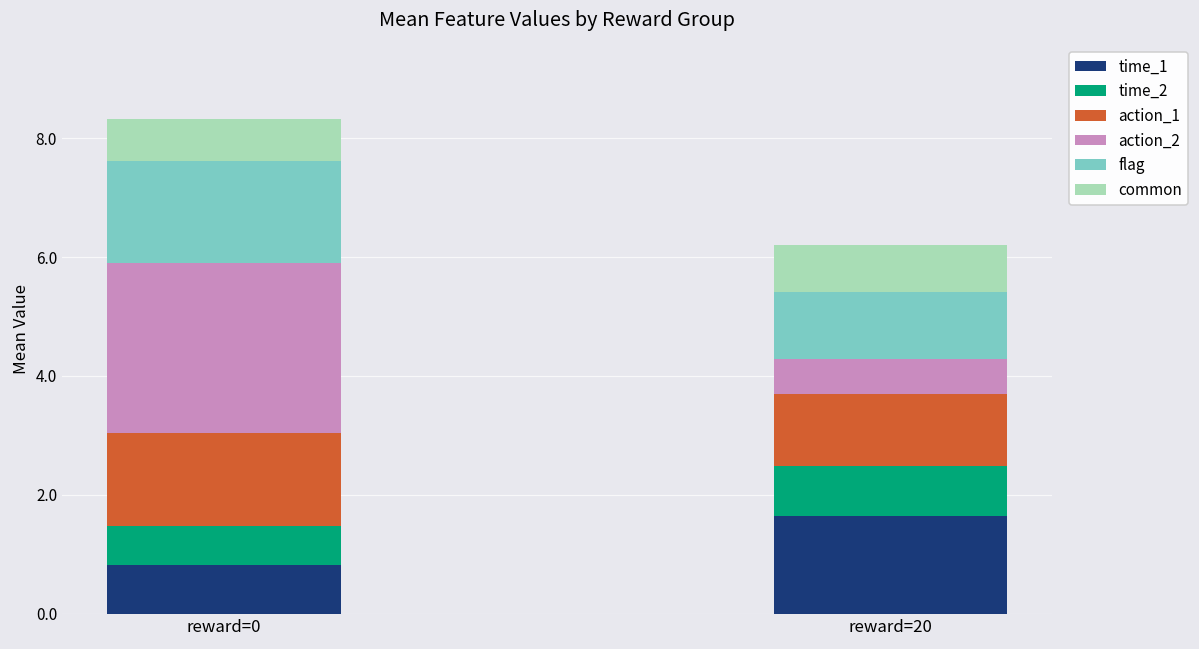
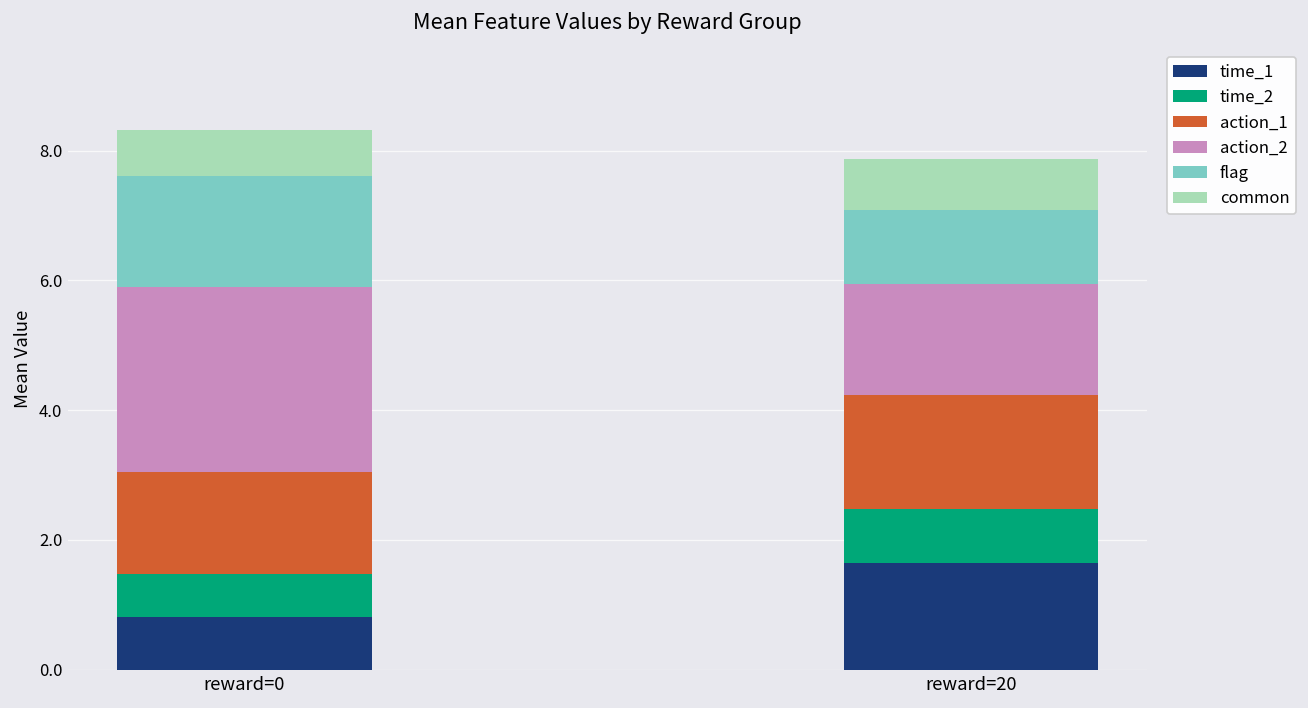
action_1, reward=20: 1.2 -> 1.7
action_2, reward=20: 0.6 -> 1.7
